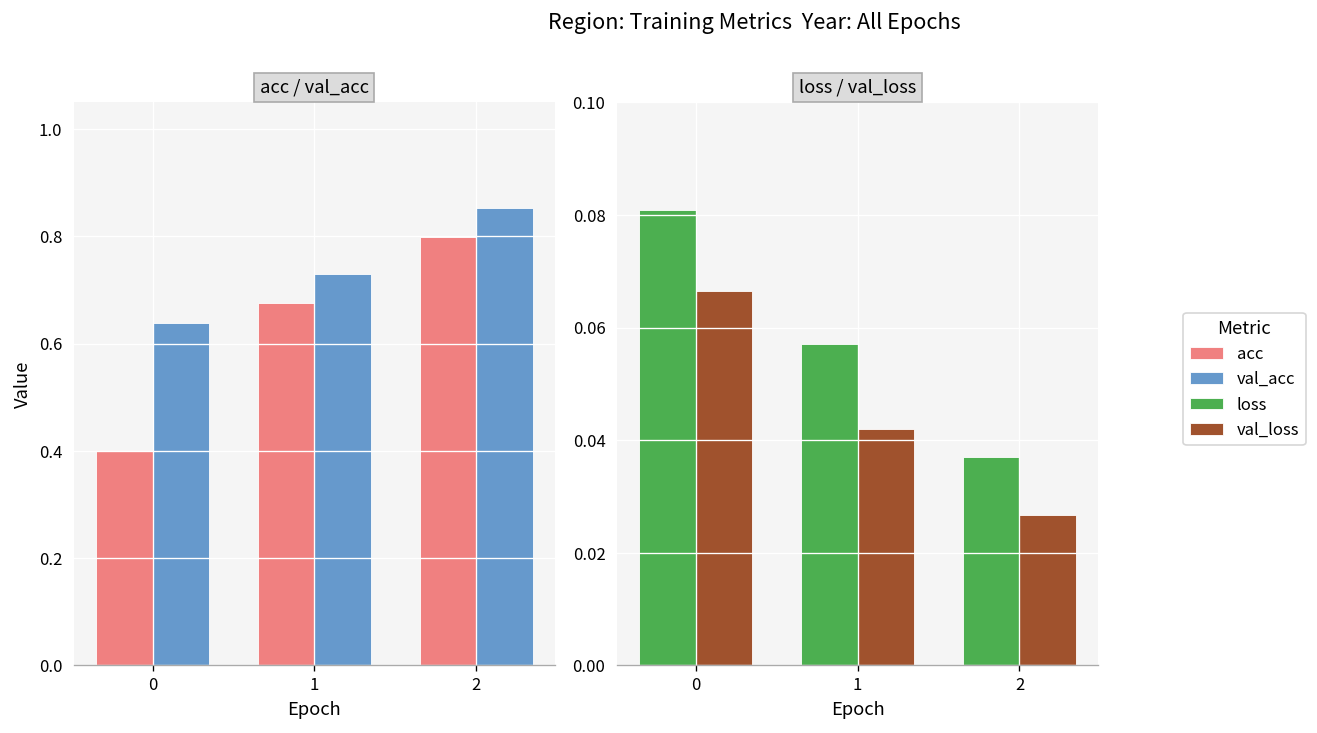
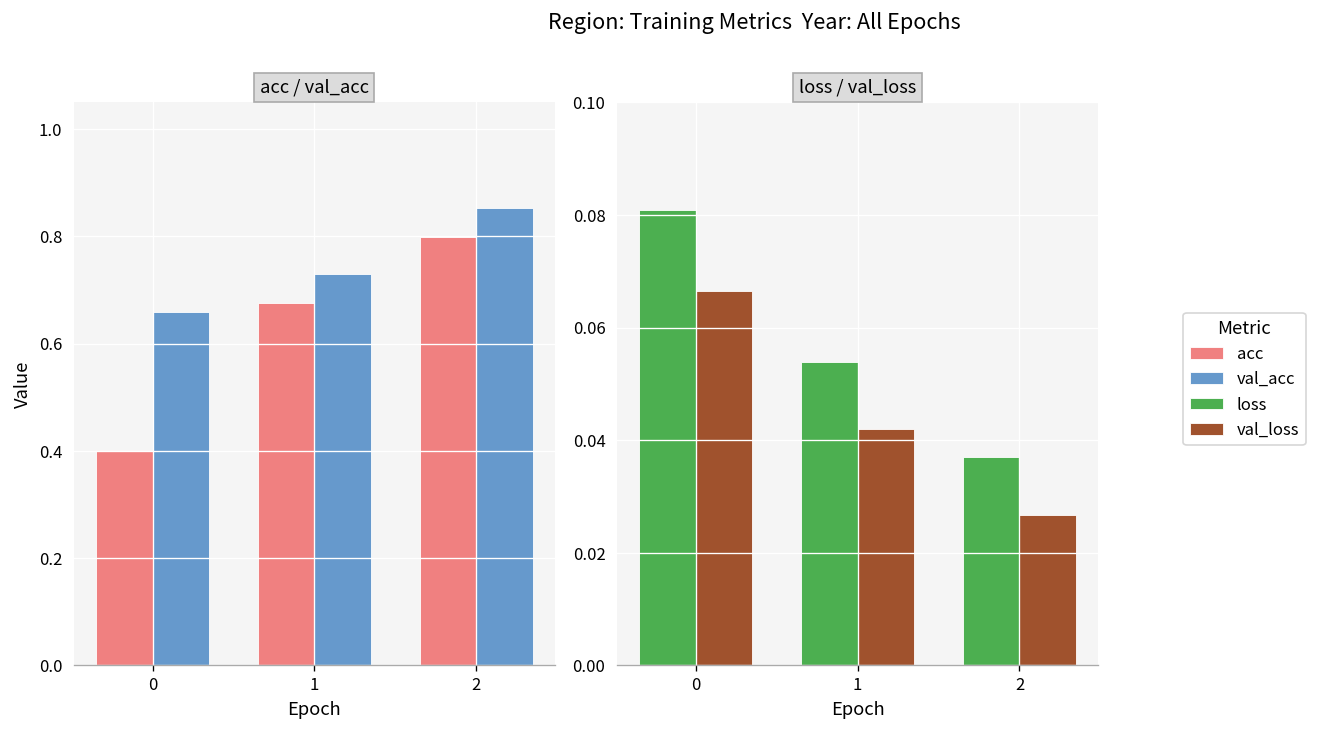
acc / val_acc, val_acc, 0: 0.64 -> 0.66
loss / val_loss, loss, 1: 0.057 -> 0.054
